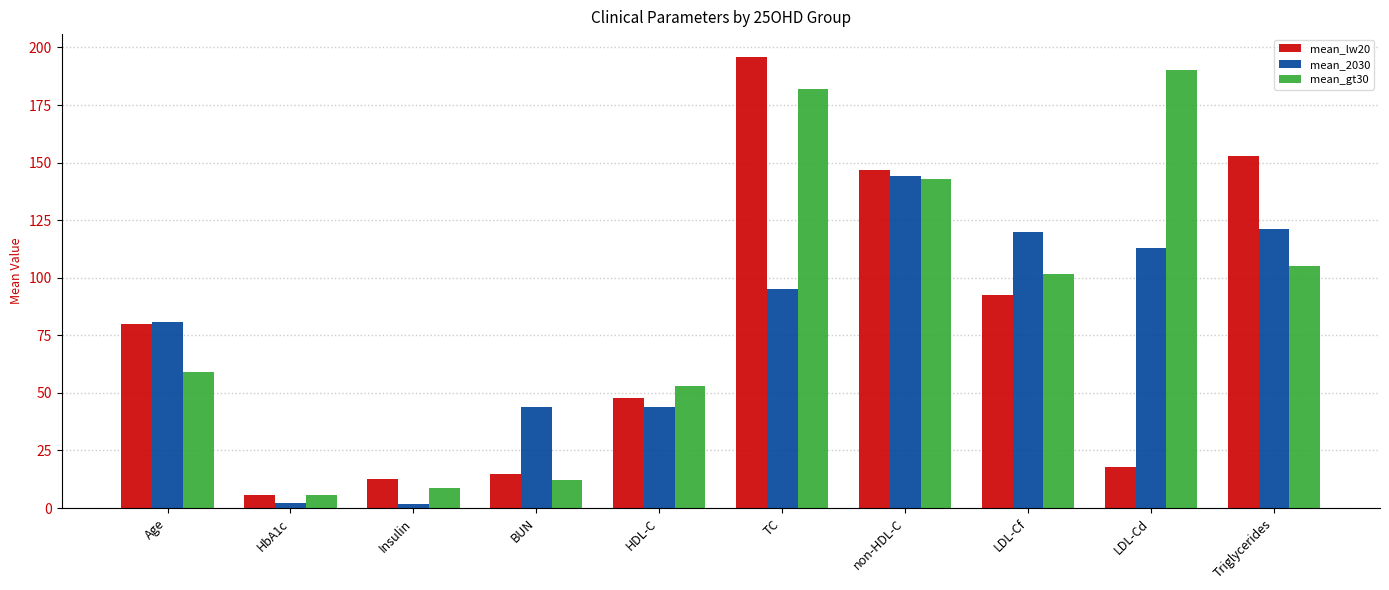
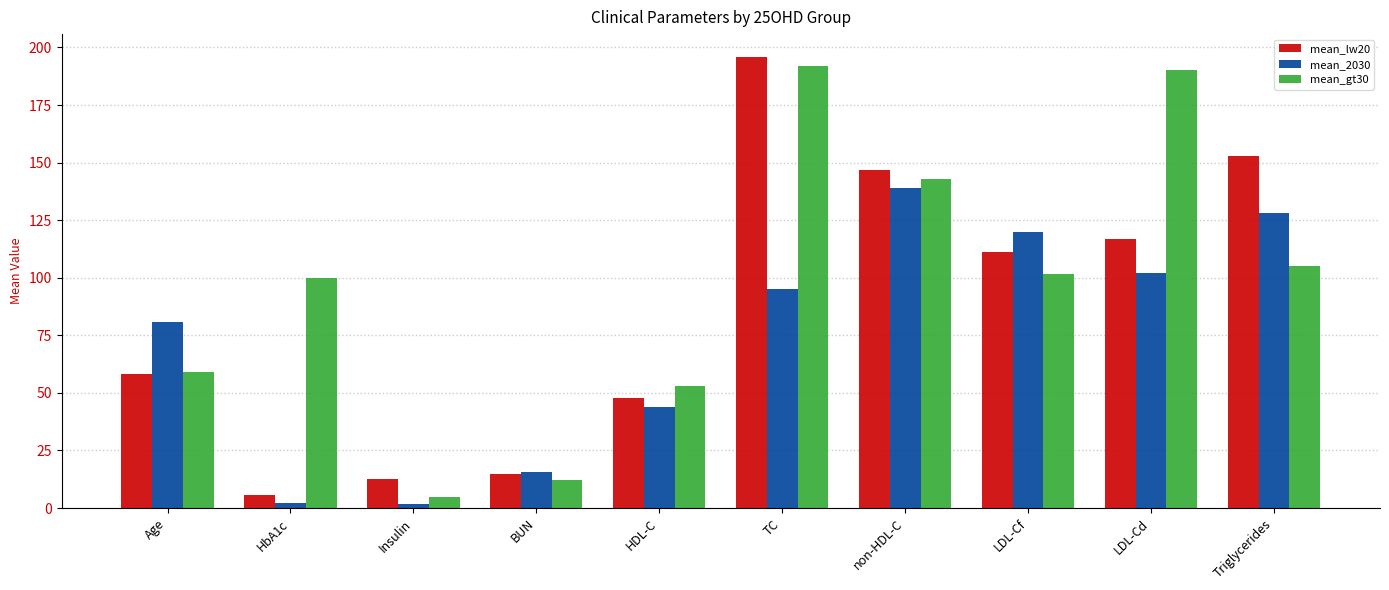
mean_lw20, Age: 80 -> 58
mean_gt30, HbA1c: 6 -> 100
mean_gt30, Insulin: 9 -> 5
mean_2030, BUN: 44 -> 16
mean_gt30, TC: 182 -> 192
mean_2030, non-HDL-C: 144 -> 139
mean_lw20, LDL-Cf: 92 -> 111
mean_lw20, LDL-Cd: 18 -> 117
mean_2030, LDL-Cd: 113 -> 102
mean_2030, Triglycerides: 121 -> 128
